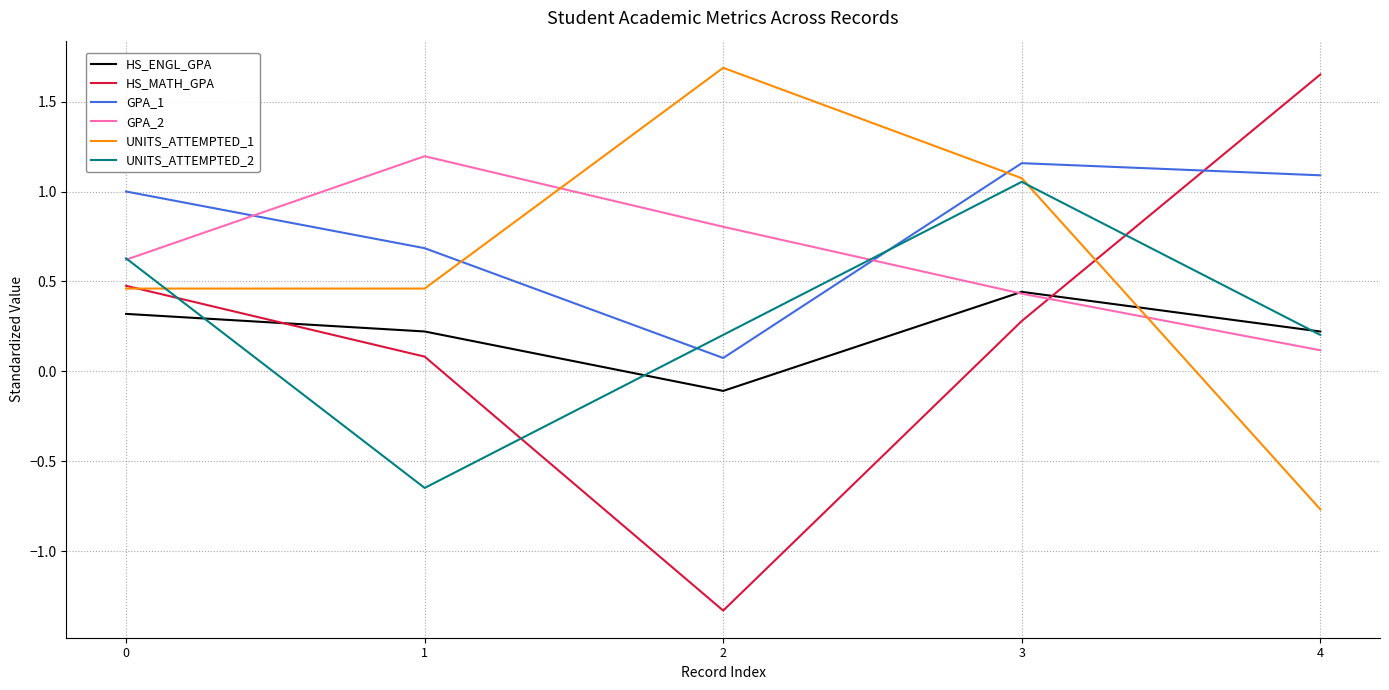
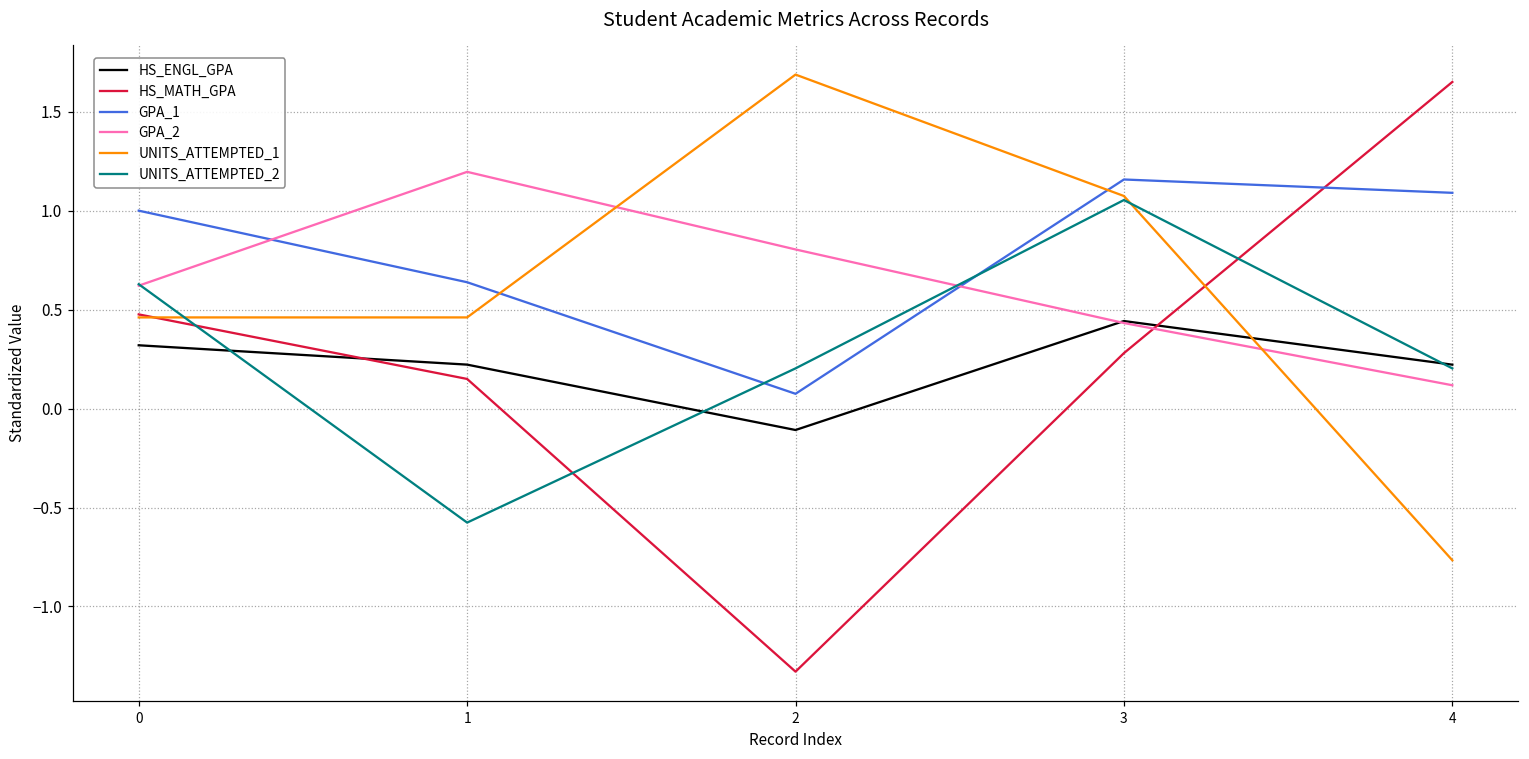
HS_MATH_GPA, 1: 0.08 -> 0.15
GPA_1, 1: 0.69 -> 0.64
UNITS_ATTEMPTED_2, 1: -0.65 -> -0.58
